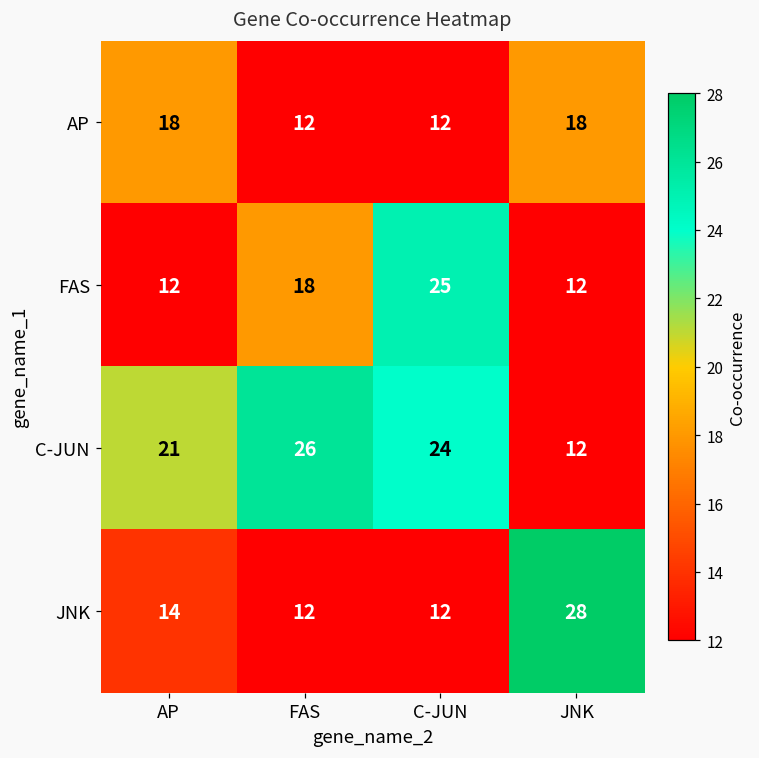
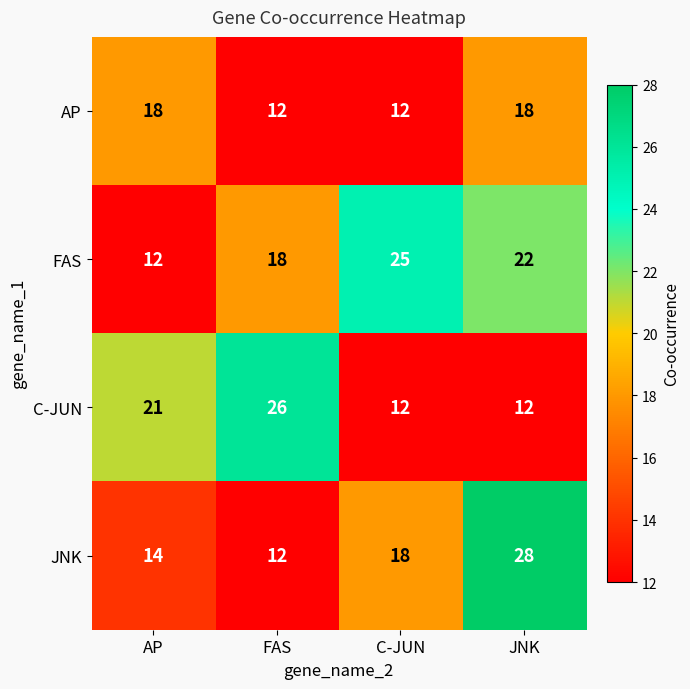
FAS, JNK: 12 -> 22
C-JUN, C-JUN: 24 -> 12
JNK, C-JUN: 12 -> 18
